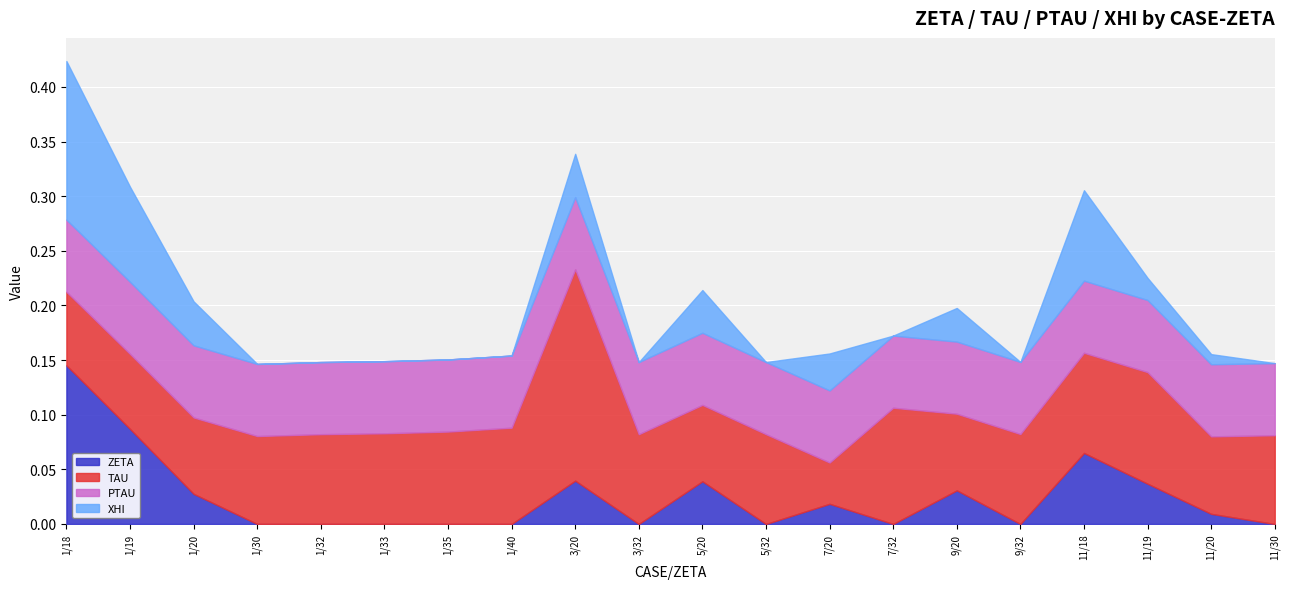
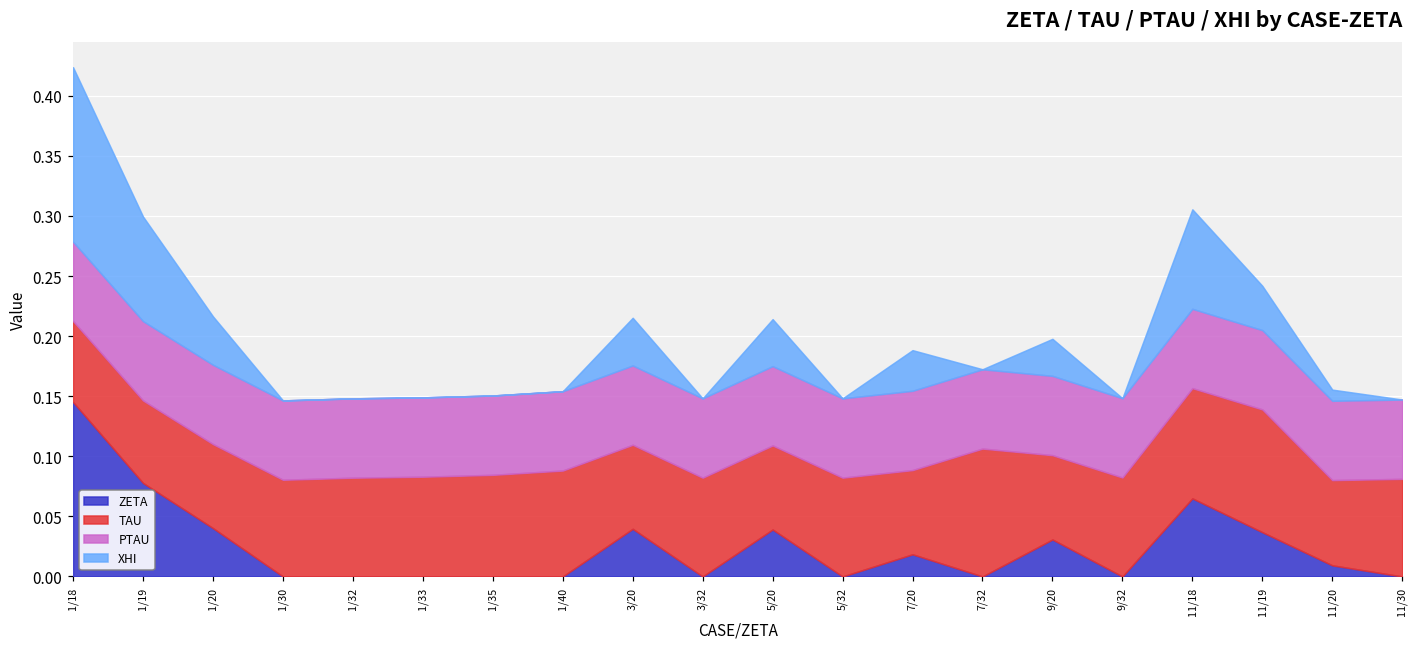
ZETA, 1/19: 0.087 -> 0.078
ZETA, 1/20: 0.028 -> 0.040
TAU, 3/20: 0.194 -> 0.070
TAU, 7/20: 0.038 -> 0.070
XHI, 11/19: 0.020 -> 0.037
